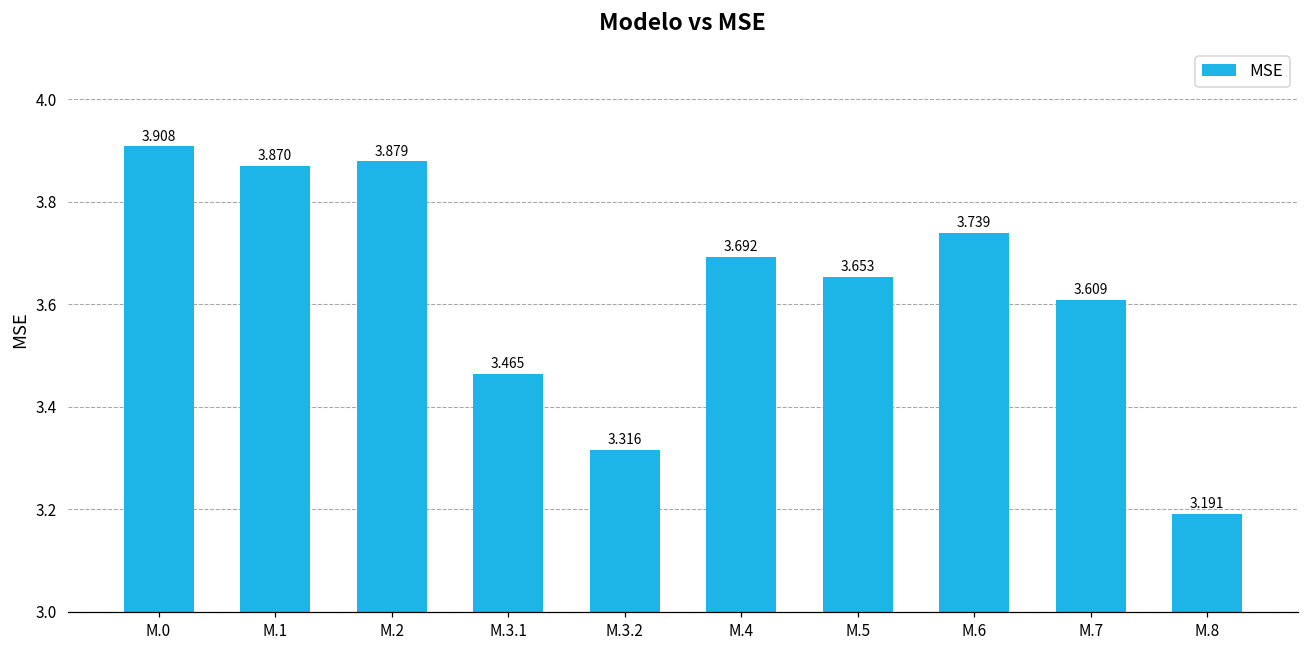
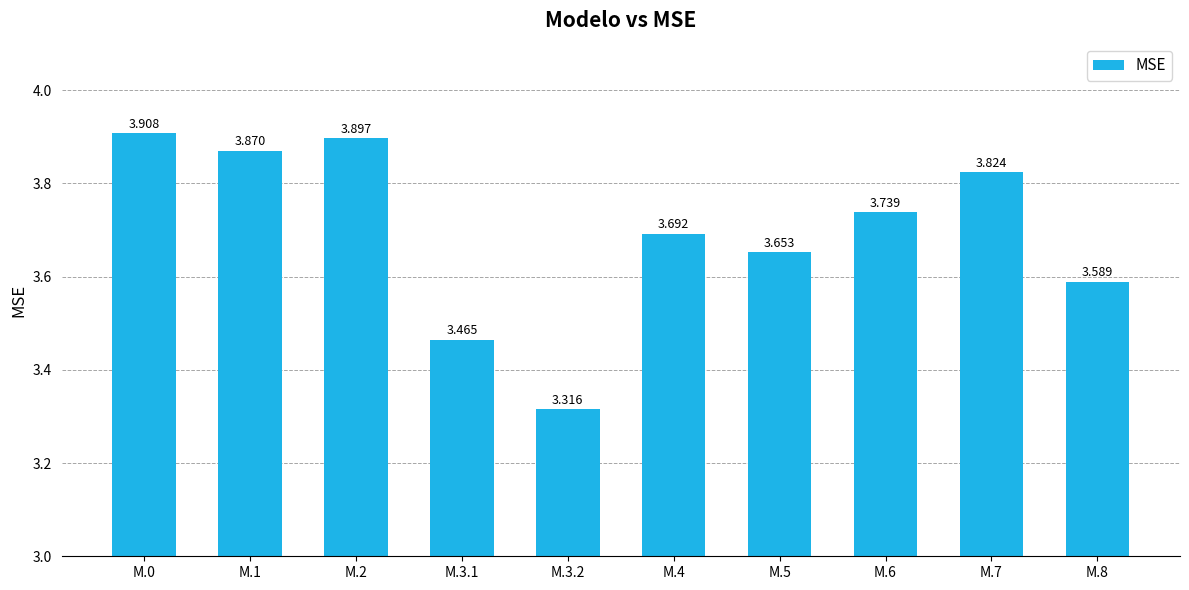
M.2: 3.879 -> 3.897
M.7: 3.609 -> 3.824
M.8: 3.191 -> 3.589
